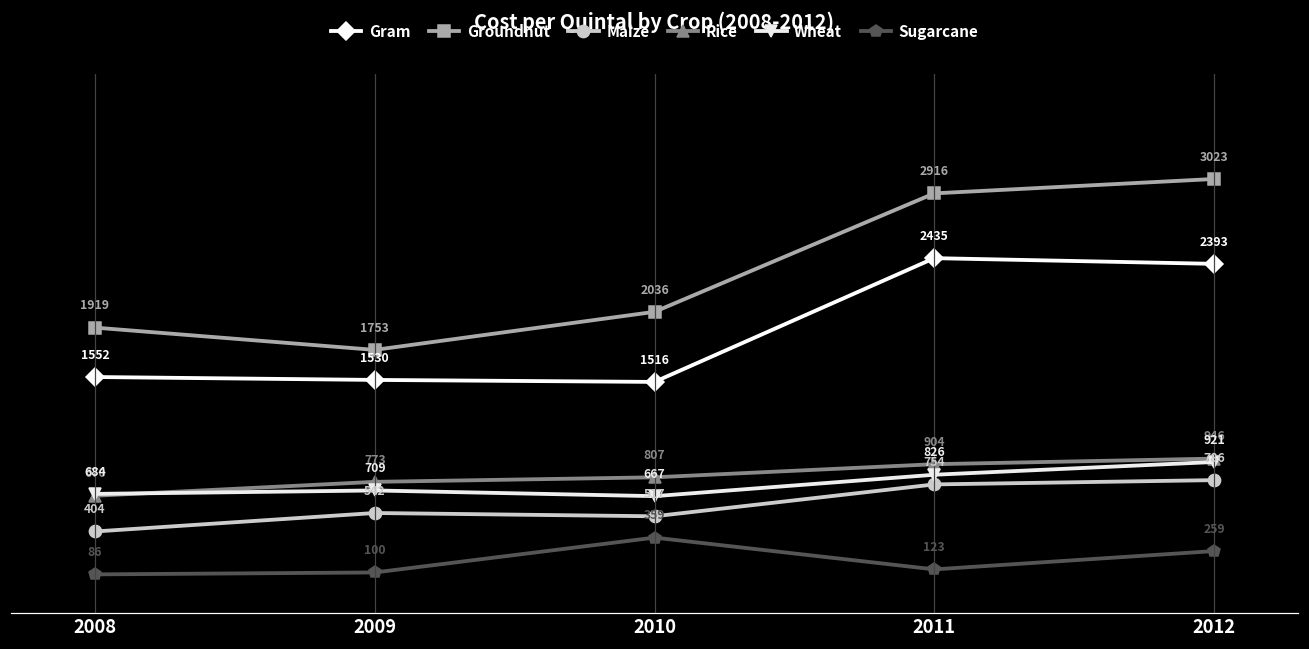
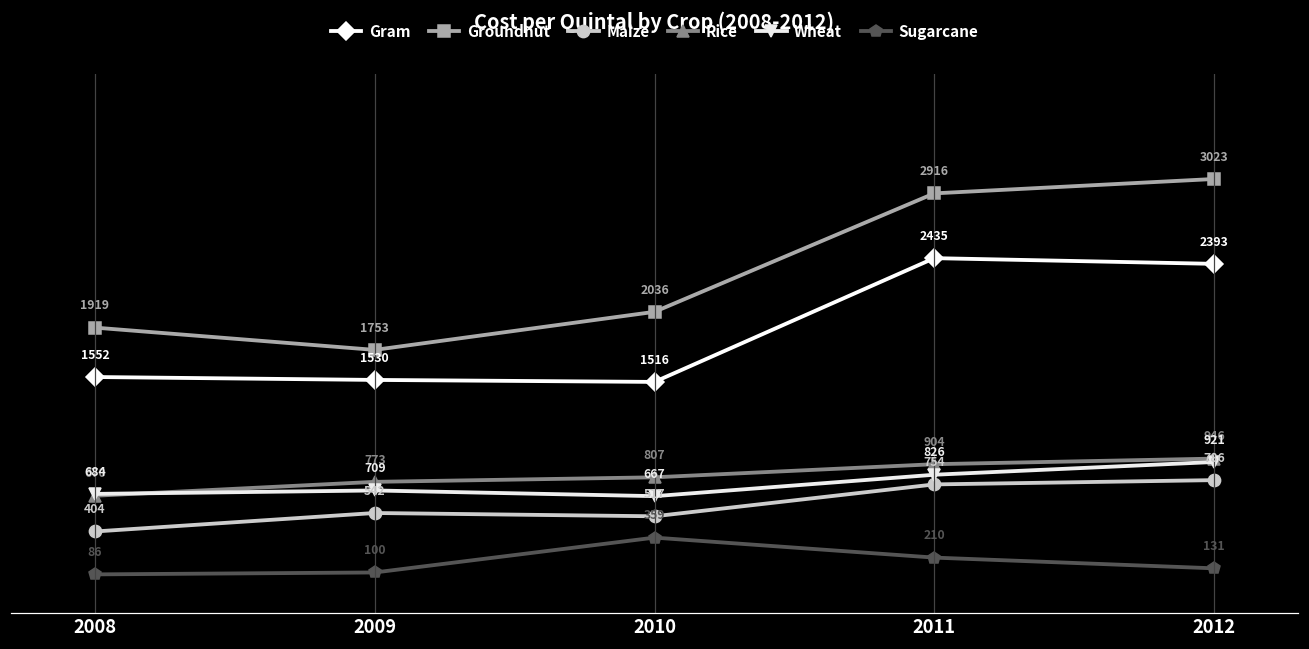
Sugarcane, 2011: 123 -> 210
Sugarcane, 2012: 259 -> 131
